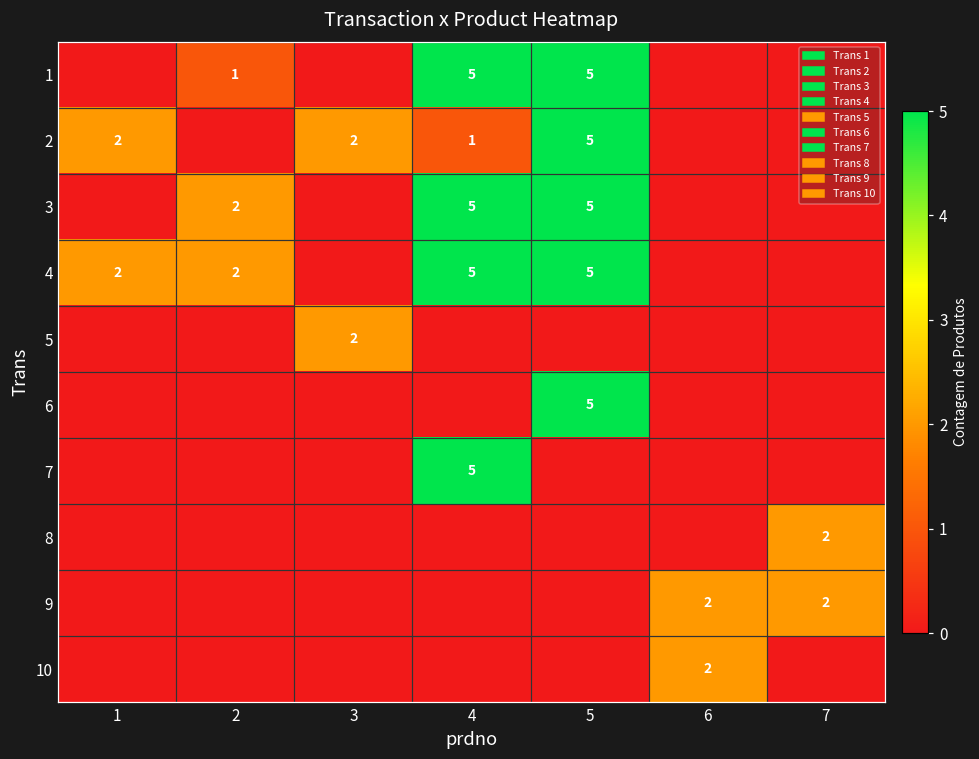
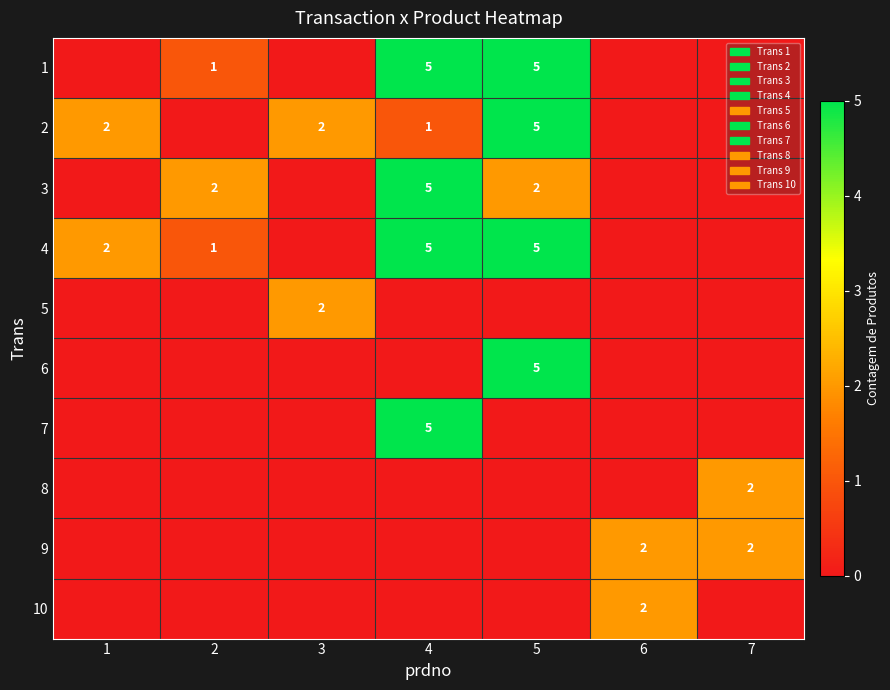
3, 5: 5 -> 2
4, 2: 2 -> 1
